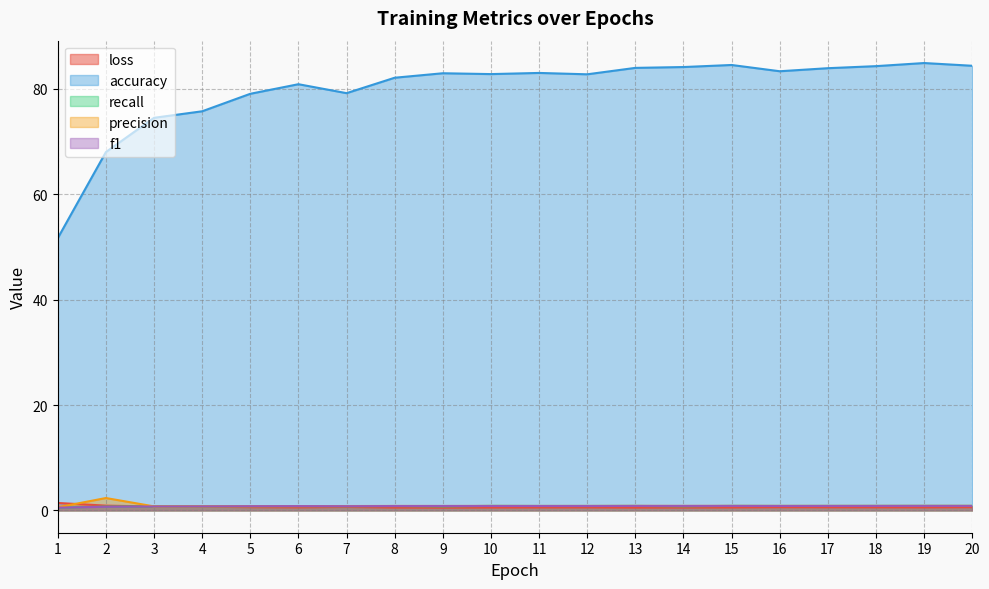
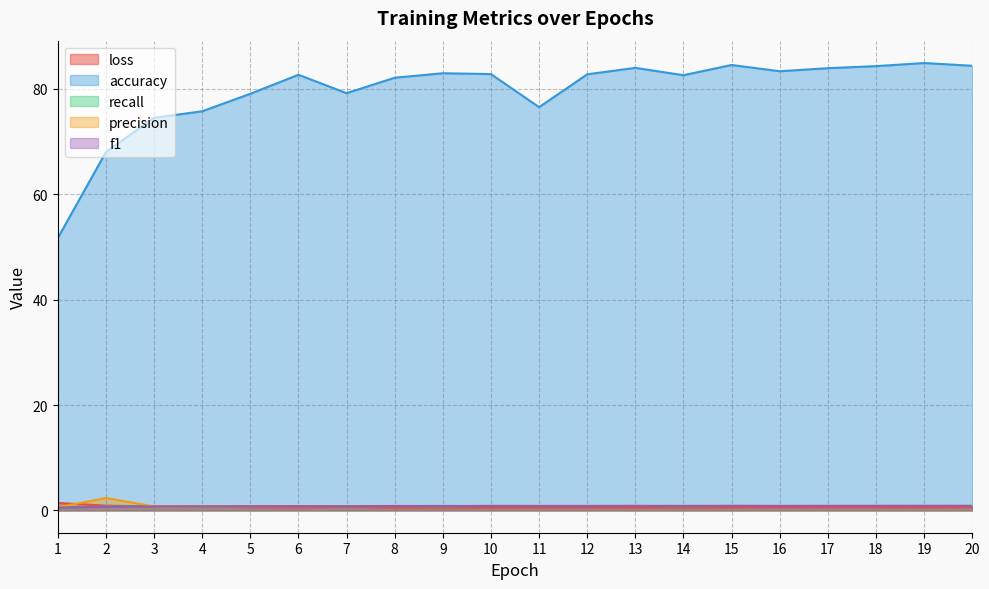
accuracy, 6: 81 -> 83
accuracy, 11: 83 -> 77
accuracy, 14: 84 -> 83
